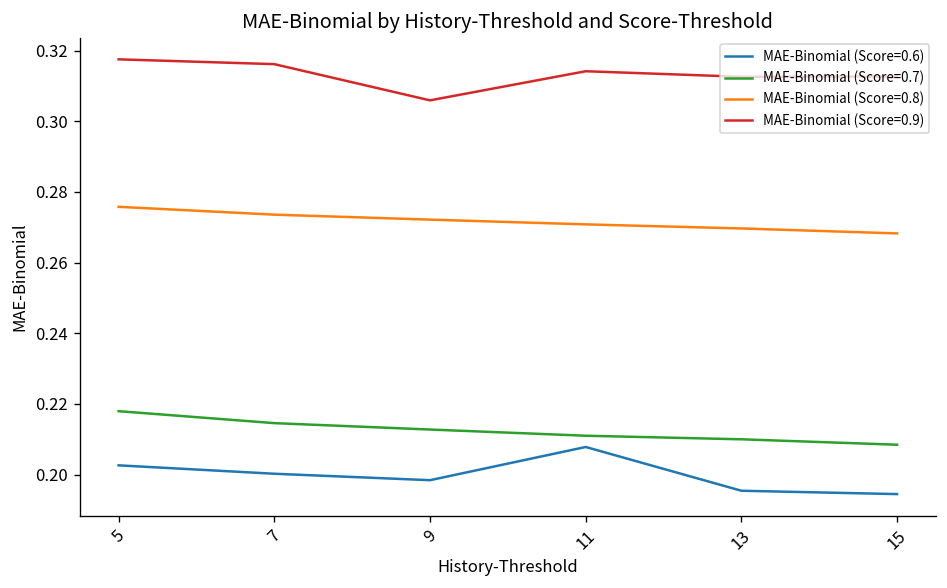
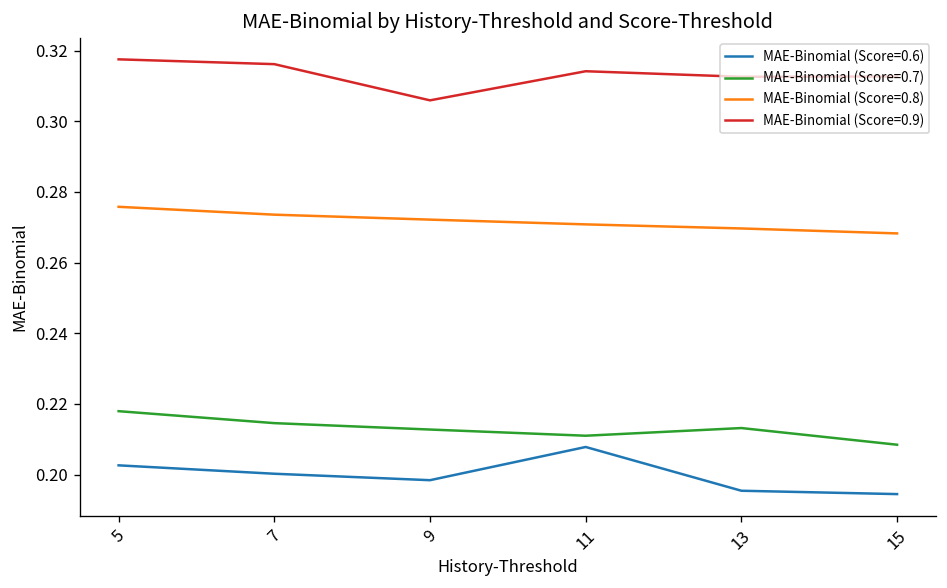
MAE-Binomial (Score=0.7), 13: 0.210 -> 0.213
